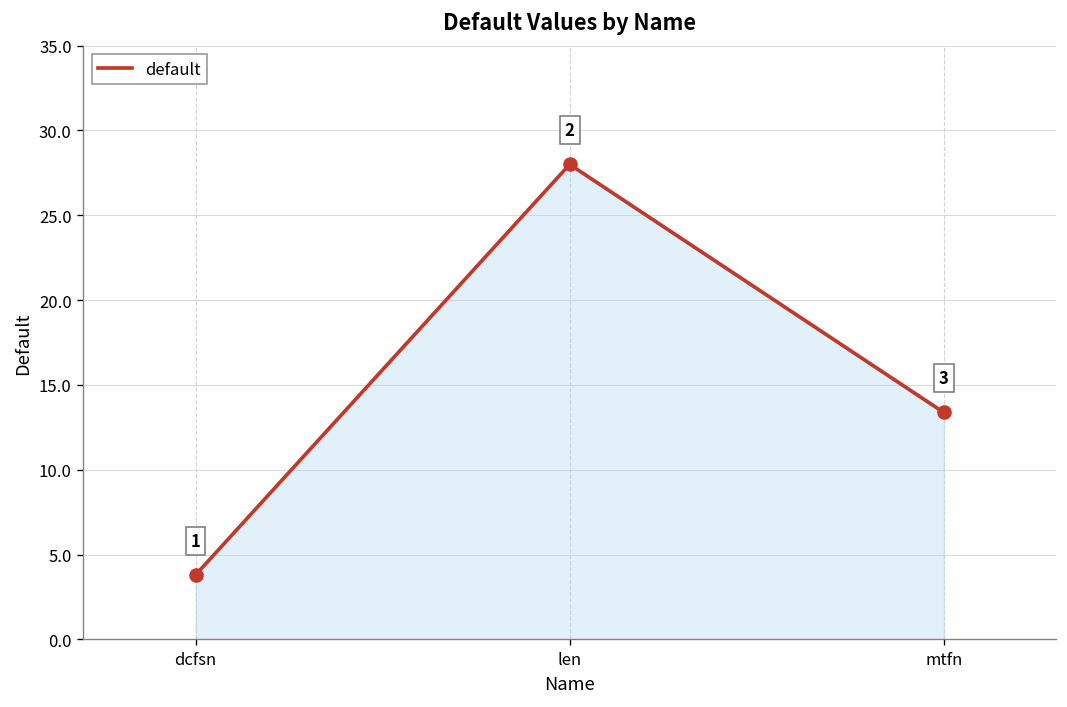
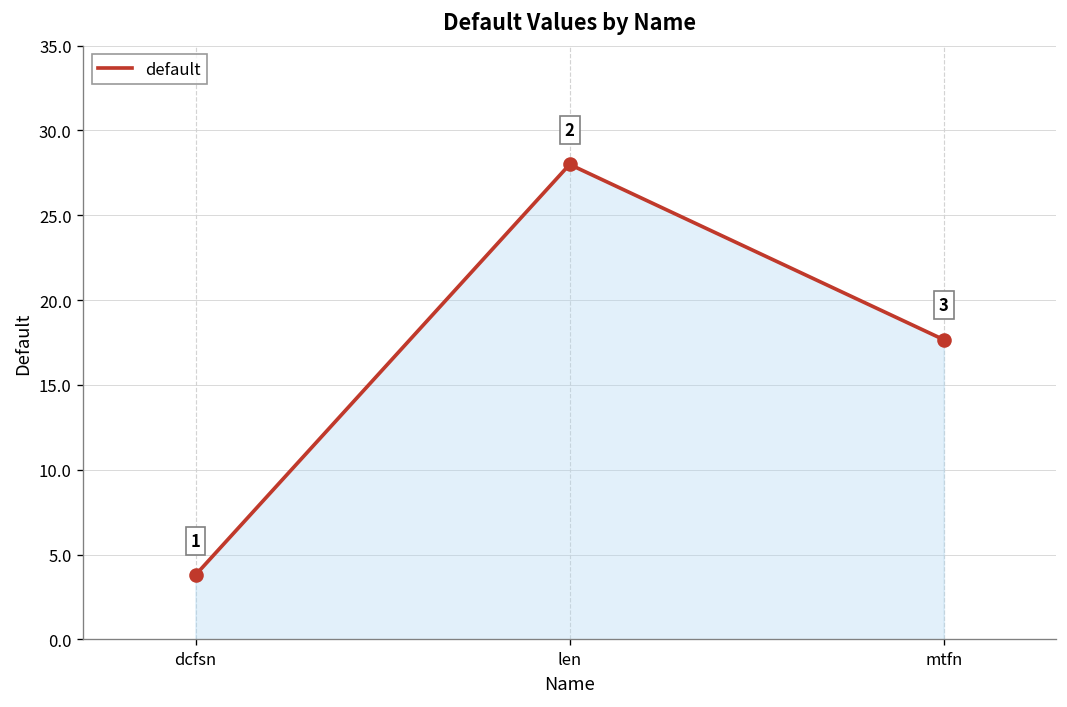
mtfn: 13.4 -> 17.7
